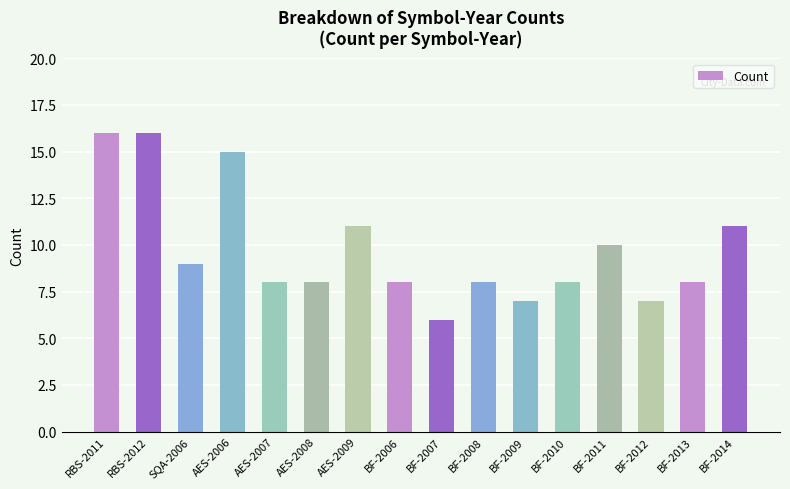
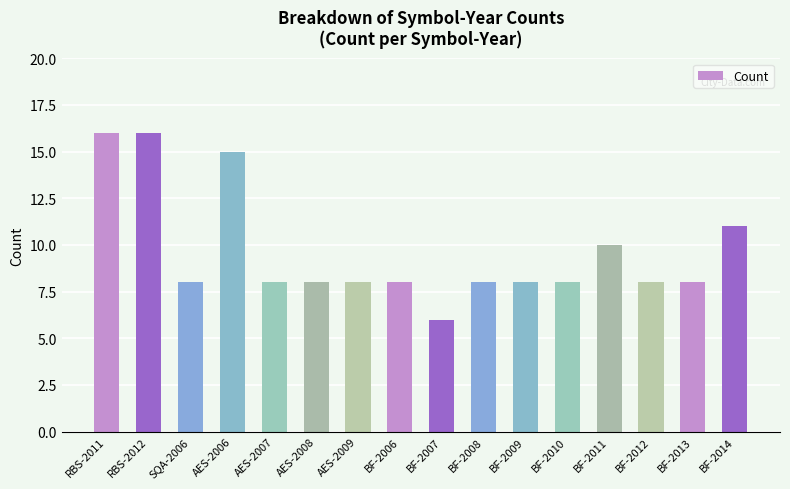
SQA-2006: 9 -> 8
AES-2009: 11 -> 8
BF-2009: 7 -> 8
BF-2012: 7 -> 8
